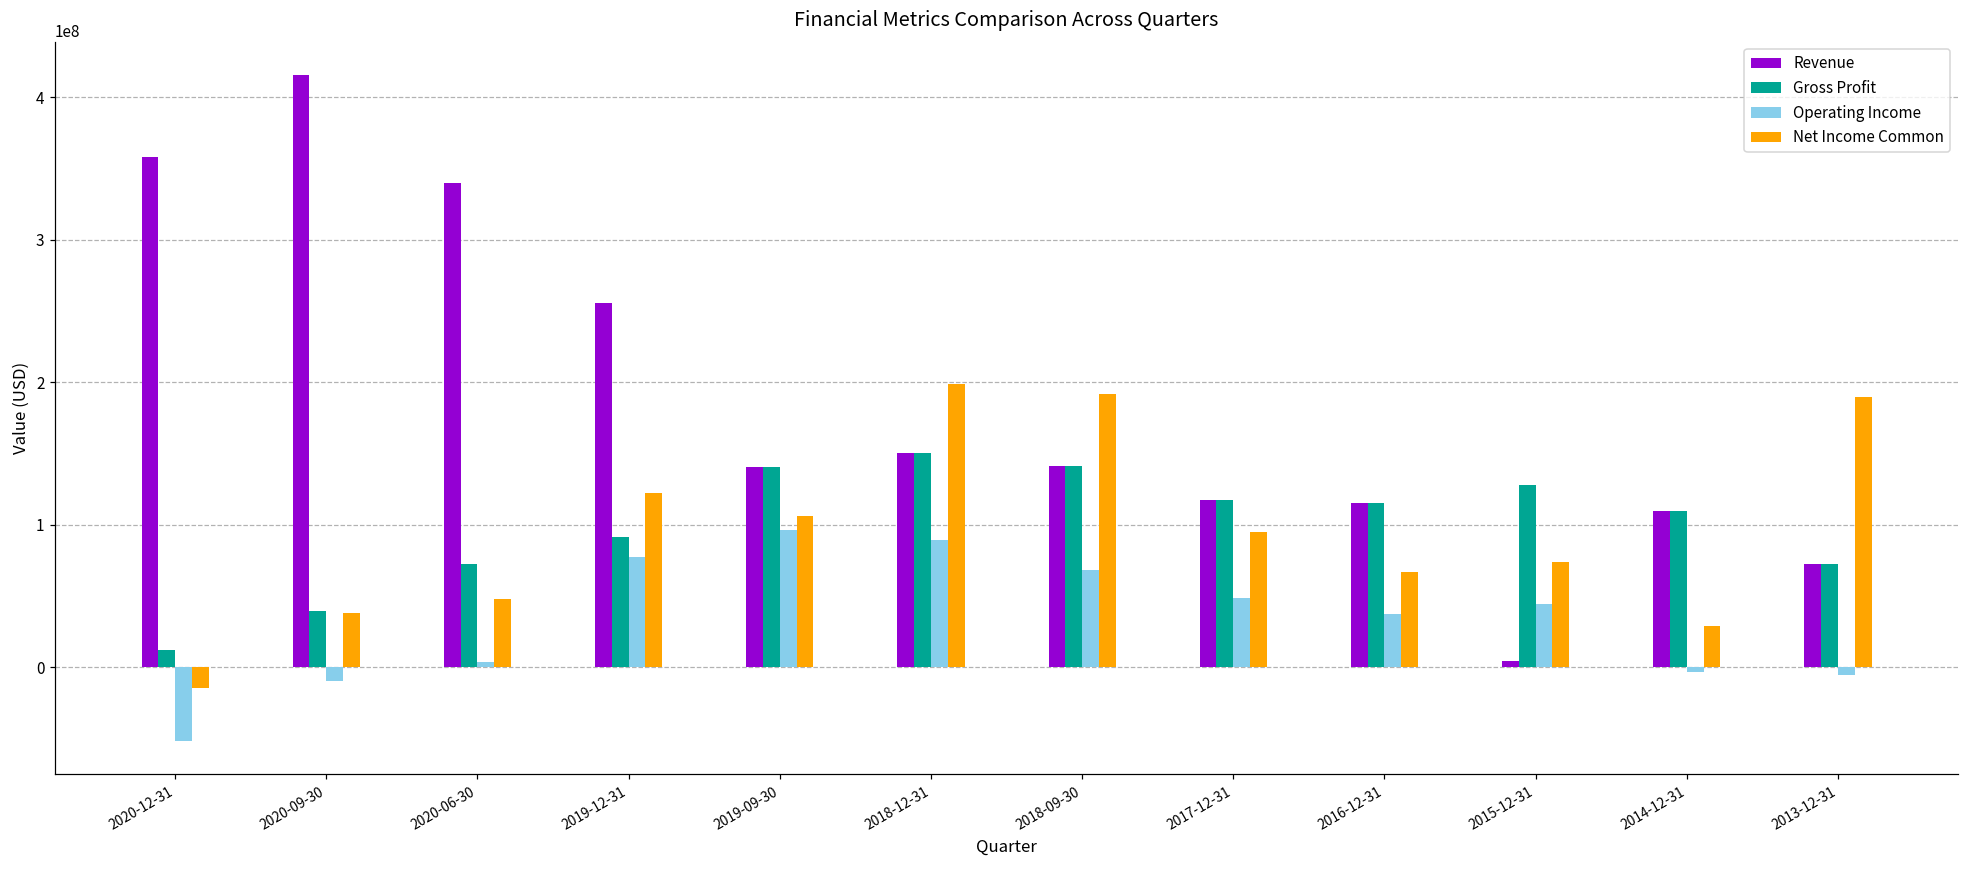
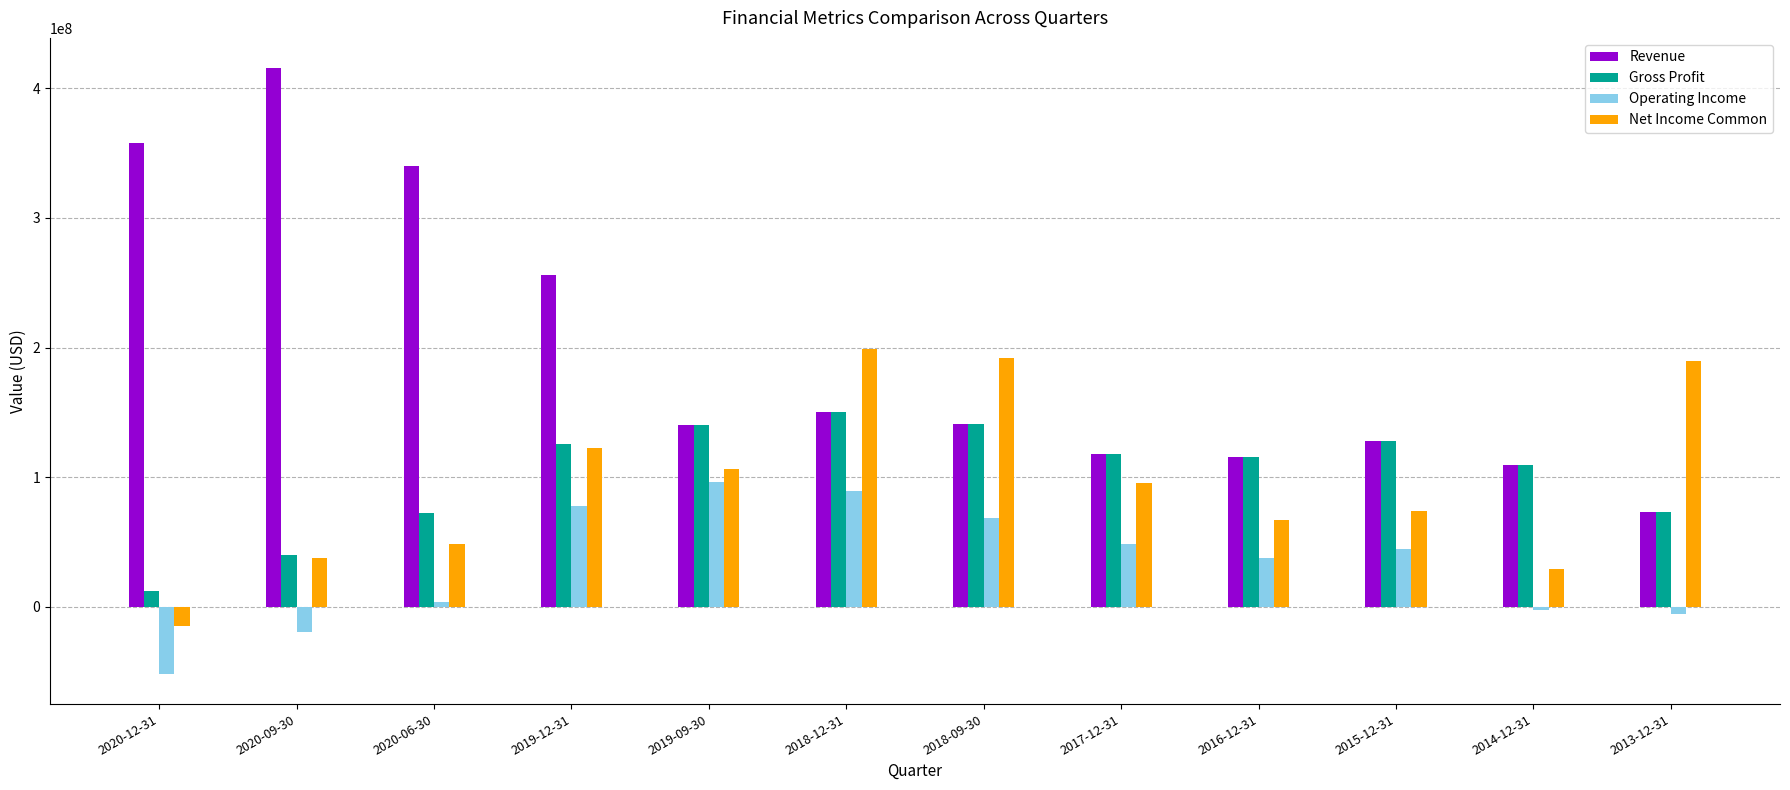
Operating Income, 2020-09-30: -9000000 -> -20000000
Gross Profit, 2019-12-31: 91000000 -> 126000000
Revenue, 2015-12-31: 4000000 -> 128000000
